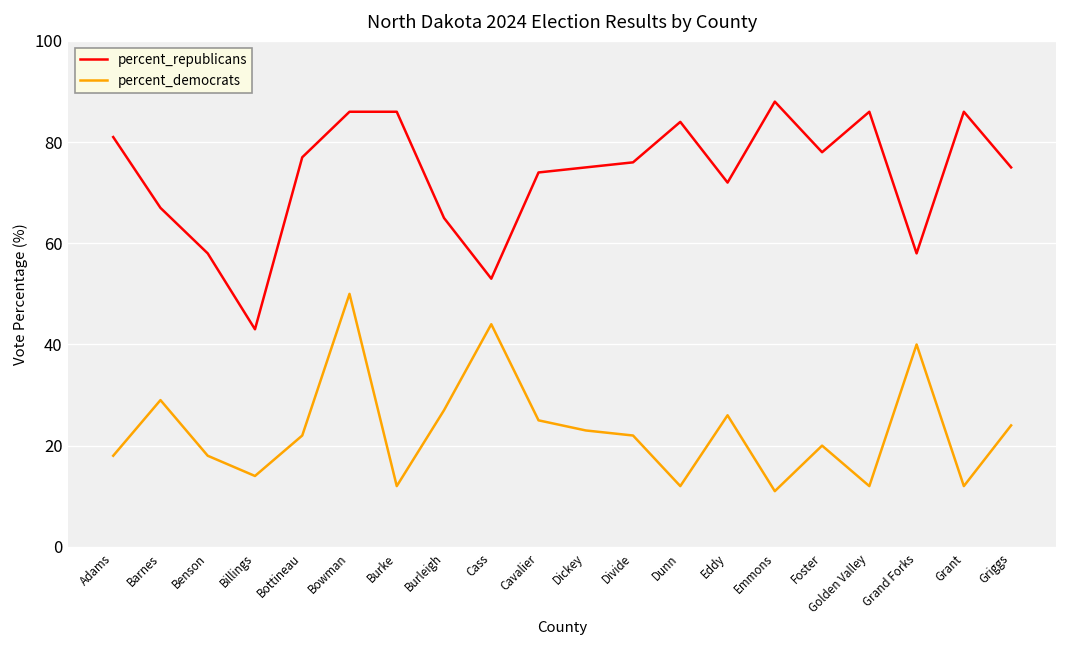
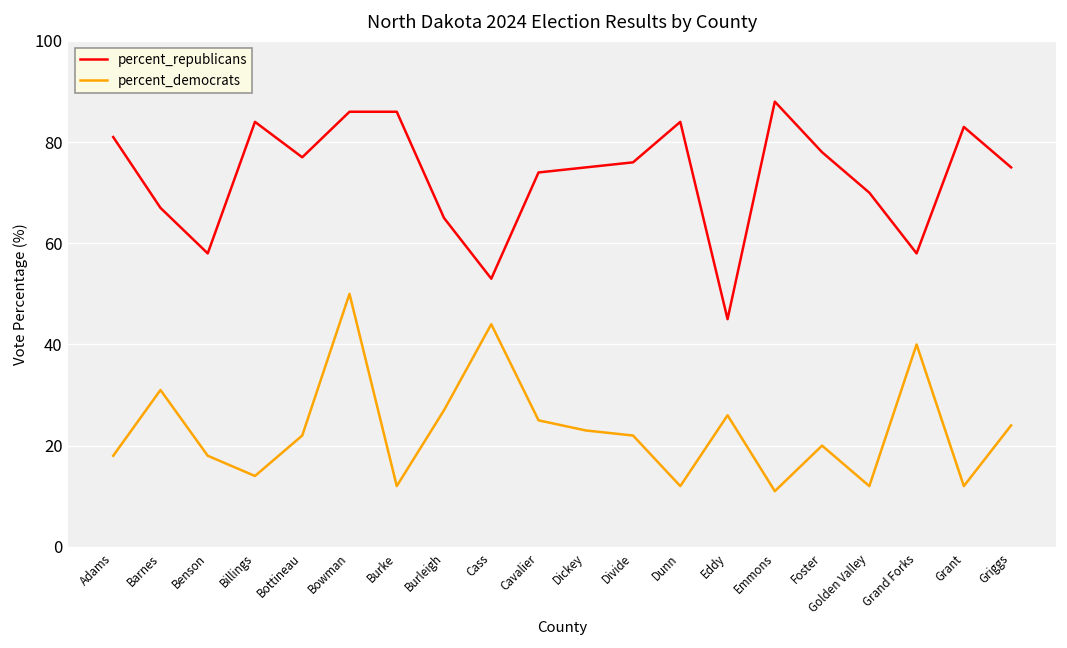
percent_democrats, Barnes: 29 -> 31
percent_republicans, Billings: 43 -> 84
percent_republicans, Eddy: 72 -> 45
percent_republicans, Golden Valley: 86 -> 70
percent_republicans, Grant: 86 -> 83
